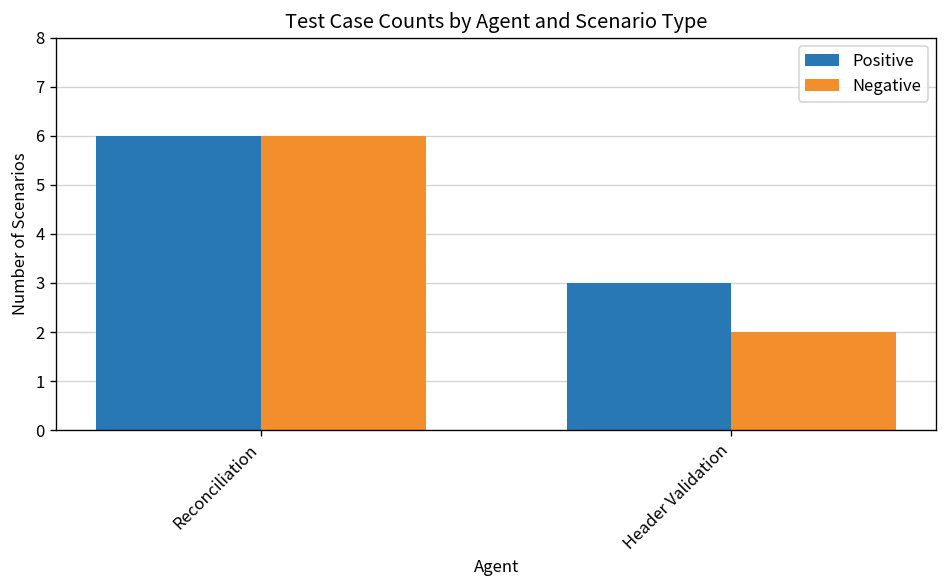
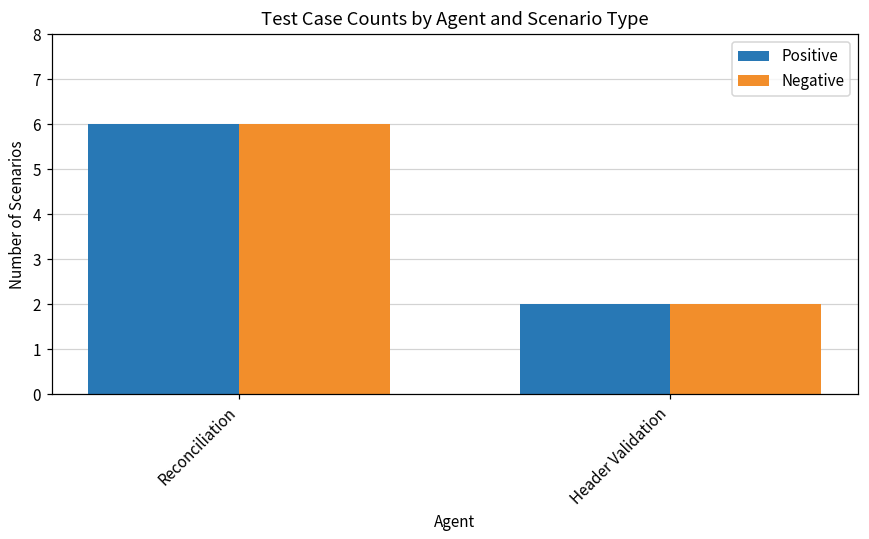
Positive, Header Validation: 3 -> 2
